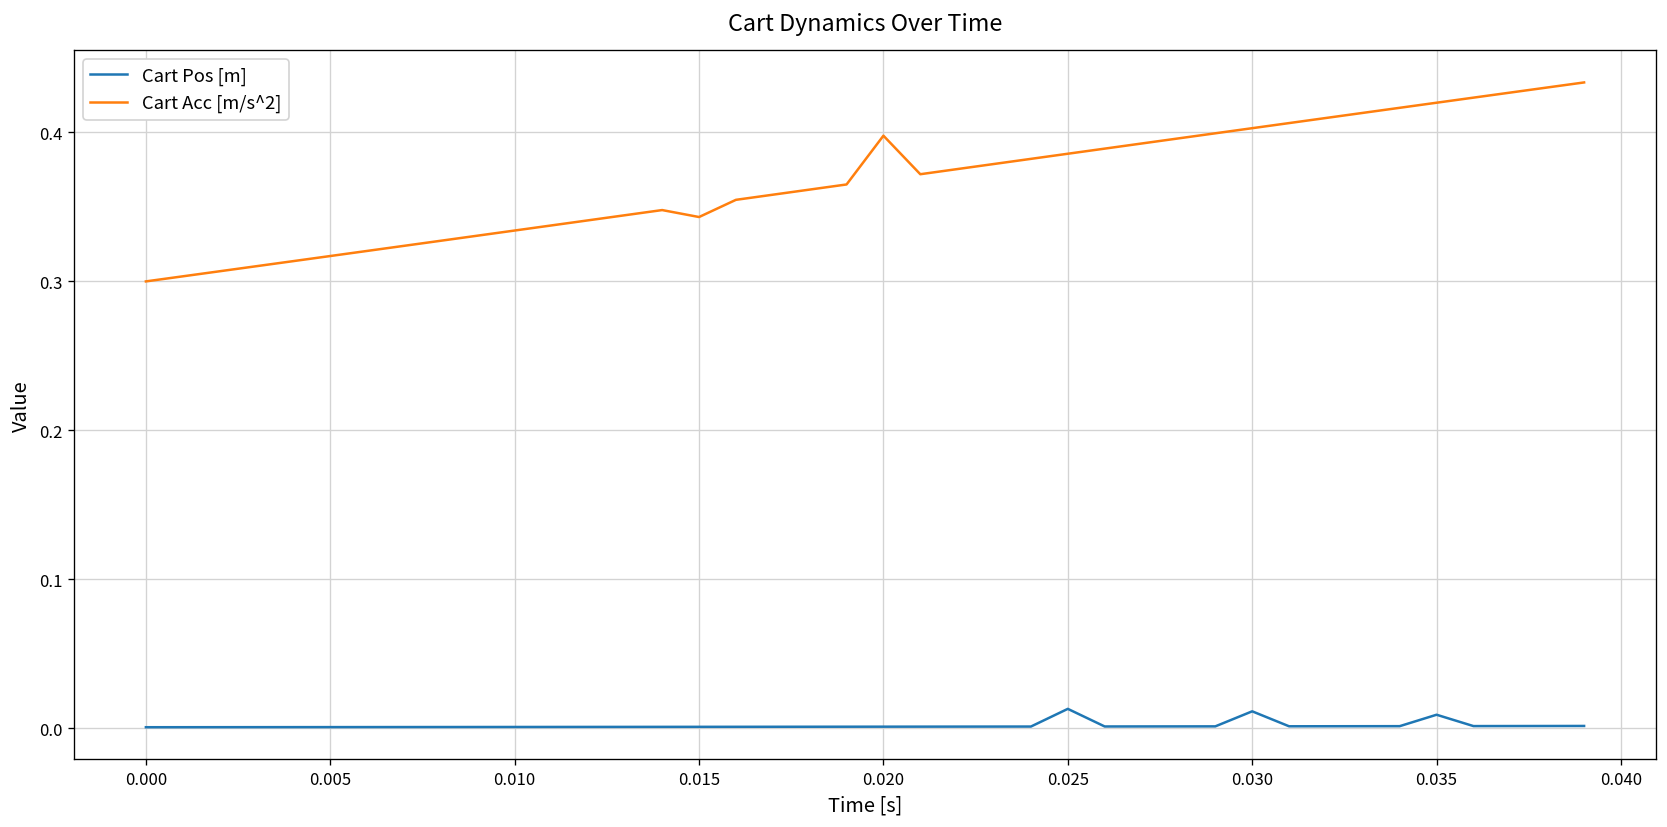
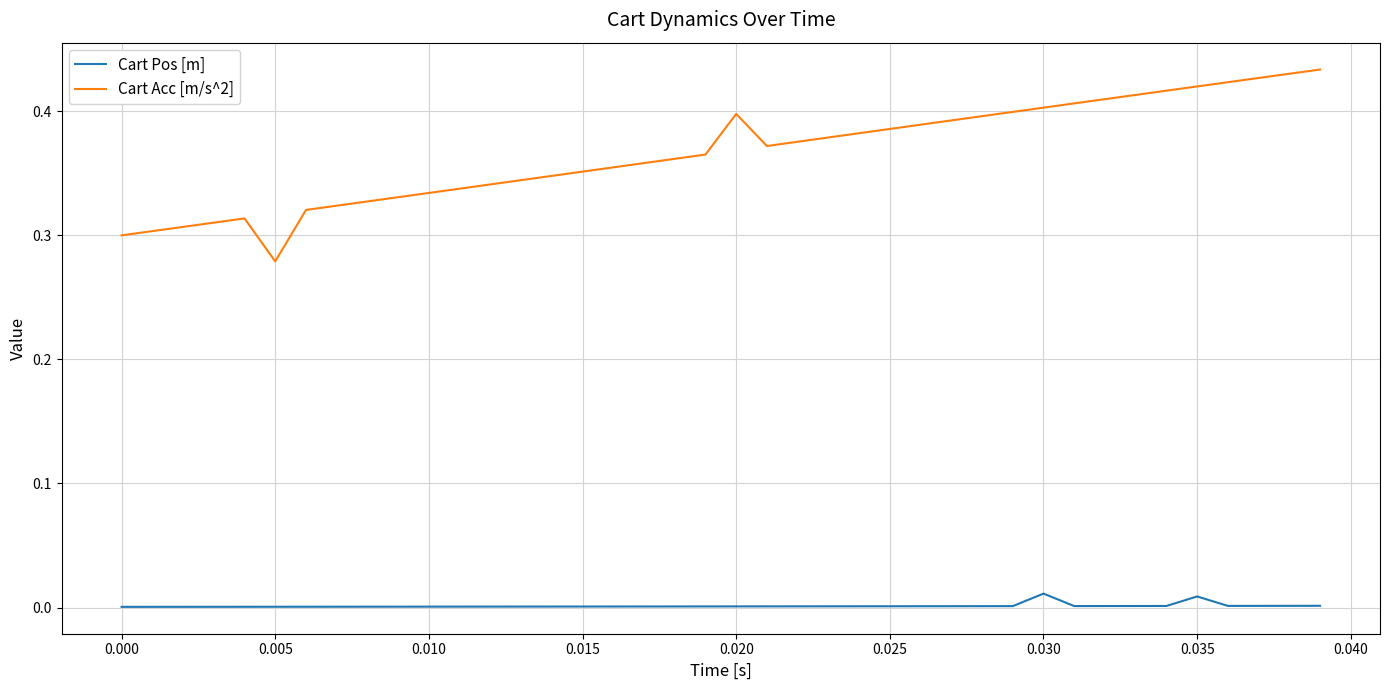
Cart Acc [m/s^2], 0.005: 0.317 -> 0.279
Cart Acc [m/s^2], 0.015: 0.343 -> 0.351
Cart Pos [m], 0.025: 0.013 -> 0.001
